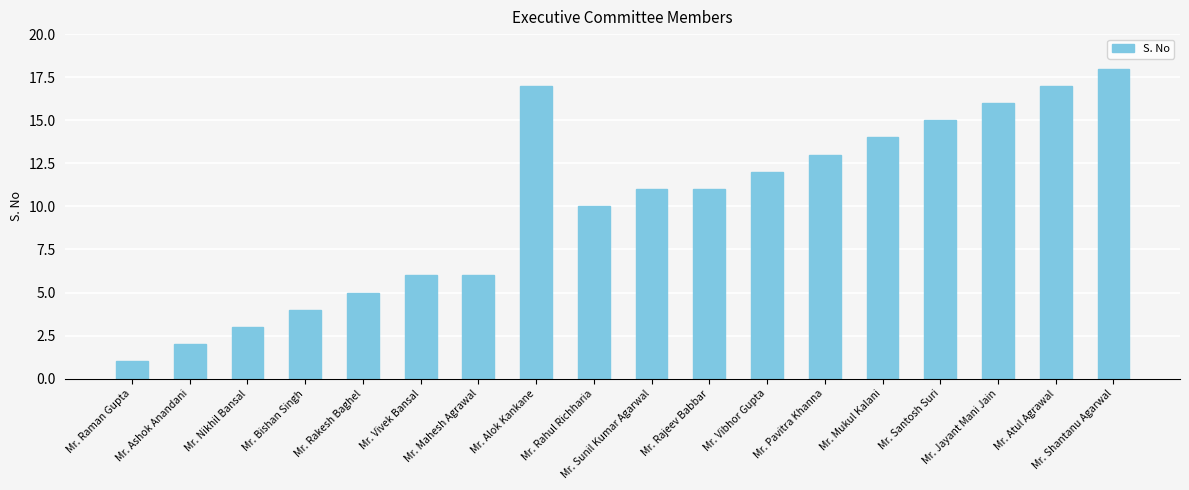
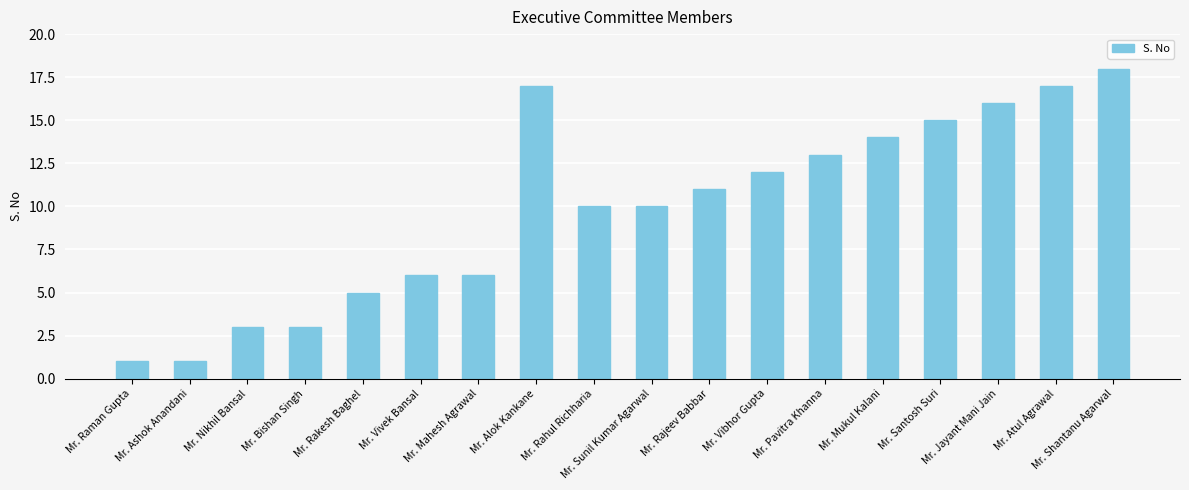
Mr. Ashok Anandani: 2 -> 1
Mr. Bishan Singh: 4 -> 3
Mr. Sunil Kumar Agarwal: 11 -> 10
